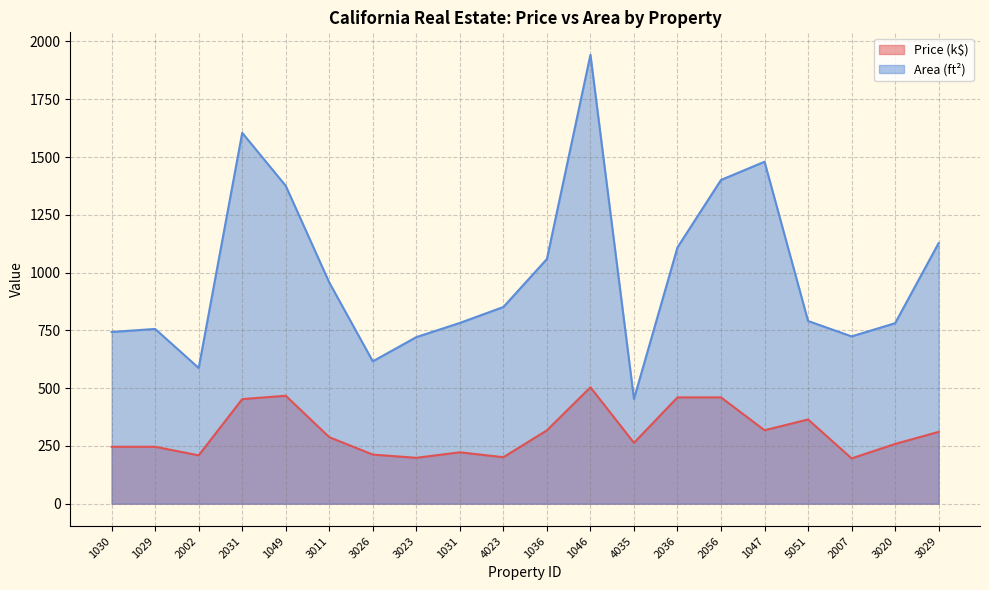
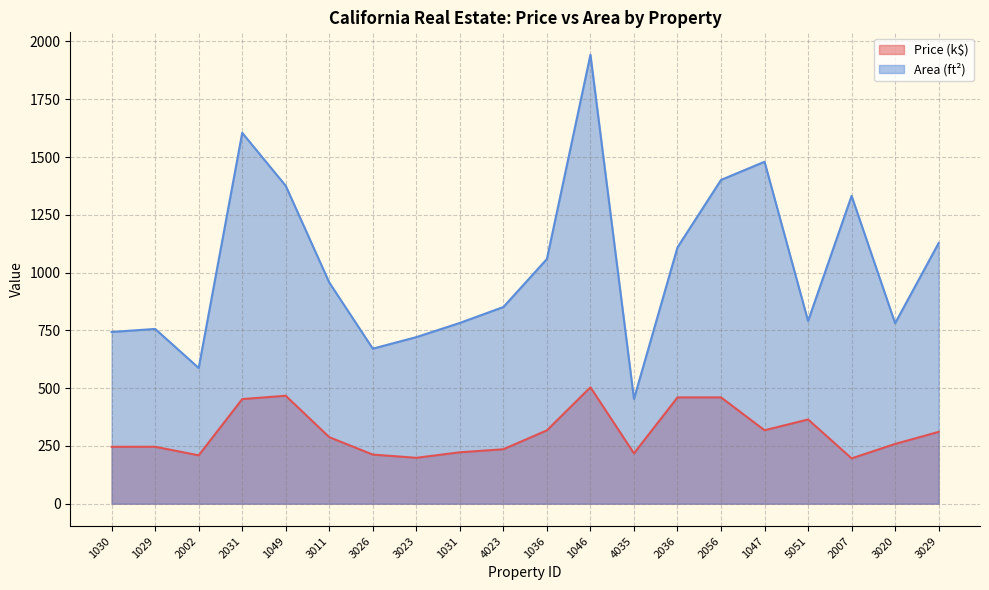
Area (ft²), 3026: 620 -> 670
Price (k$), 4023: 200 -> 240
Price (k$), 4035: 260 -> 220
Area (ft²), 2007: 720 -> 1330
